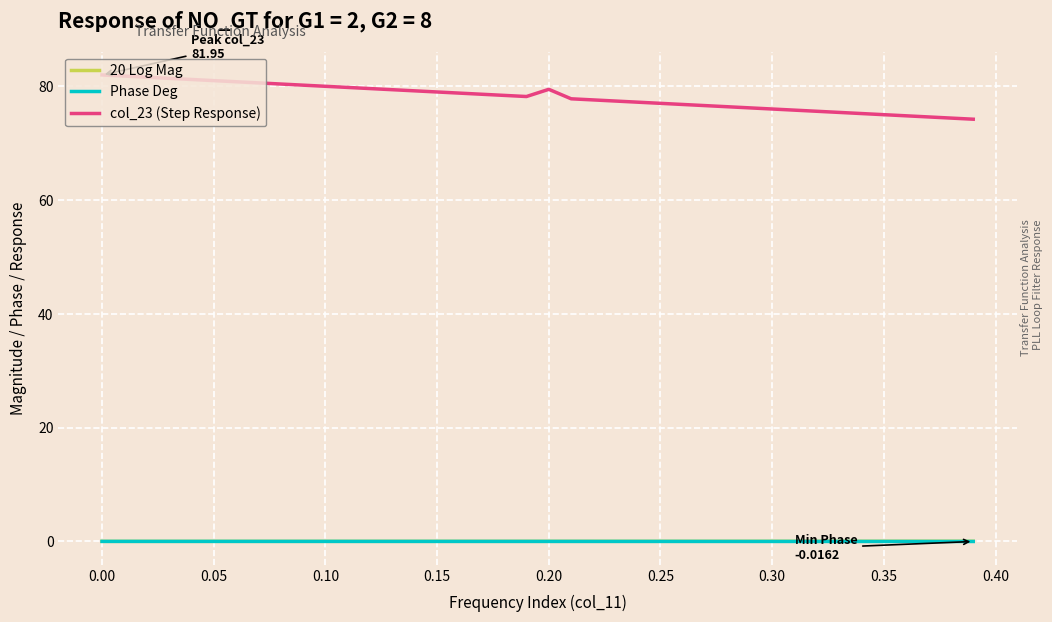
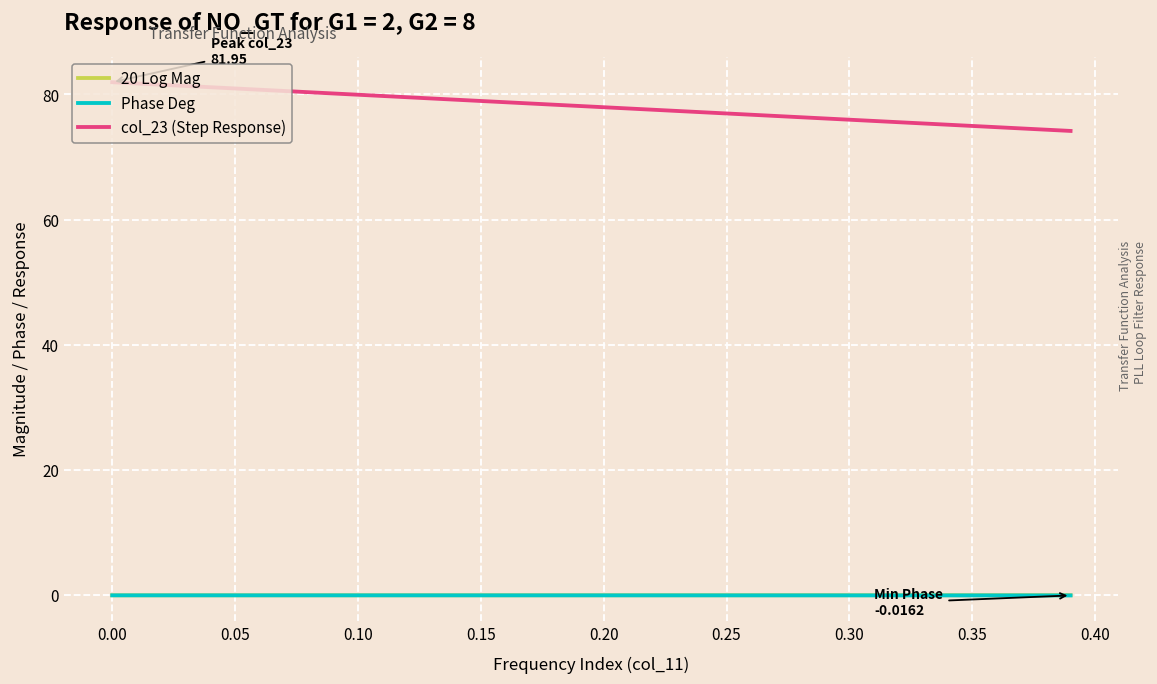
col_23 (Step Response), 0.20: 79 -> 78
